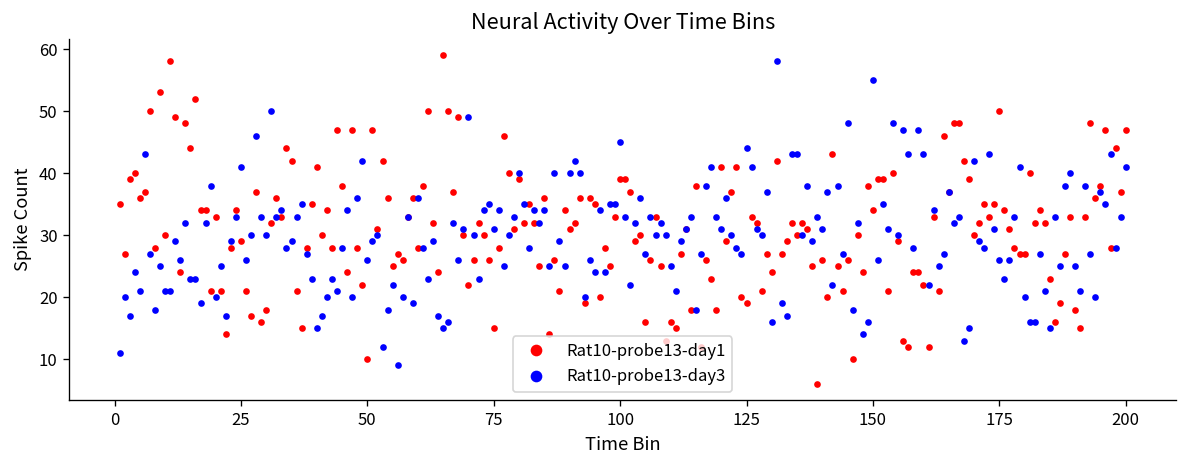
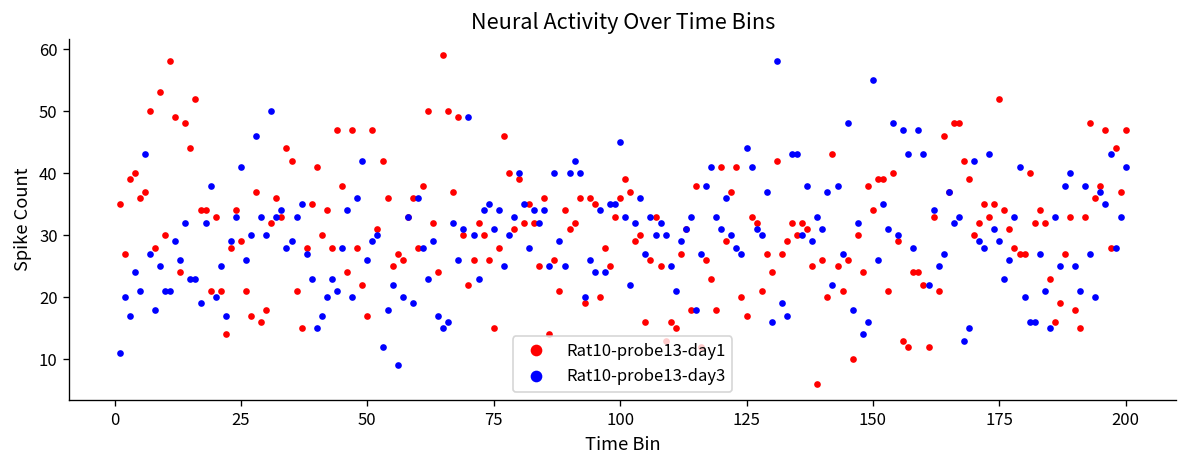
Rat10-probe13-day1, 50: 10 -> 17
Rat10-probe13-day1, 100: 39 -> 36
Rat10-probe13-day1, 125: 19 -> 17
Rat10-probe13-day1, 175: 50 -> 52
Rat10-probe13-day3, 175: 26 -> 29
